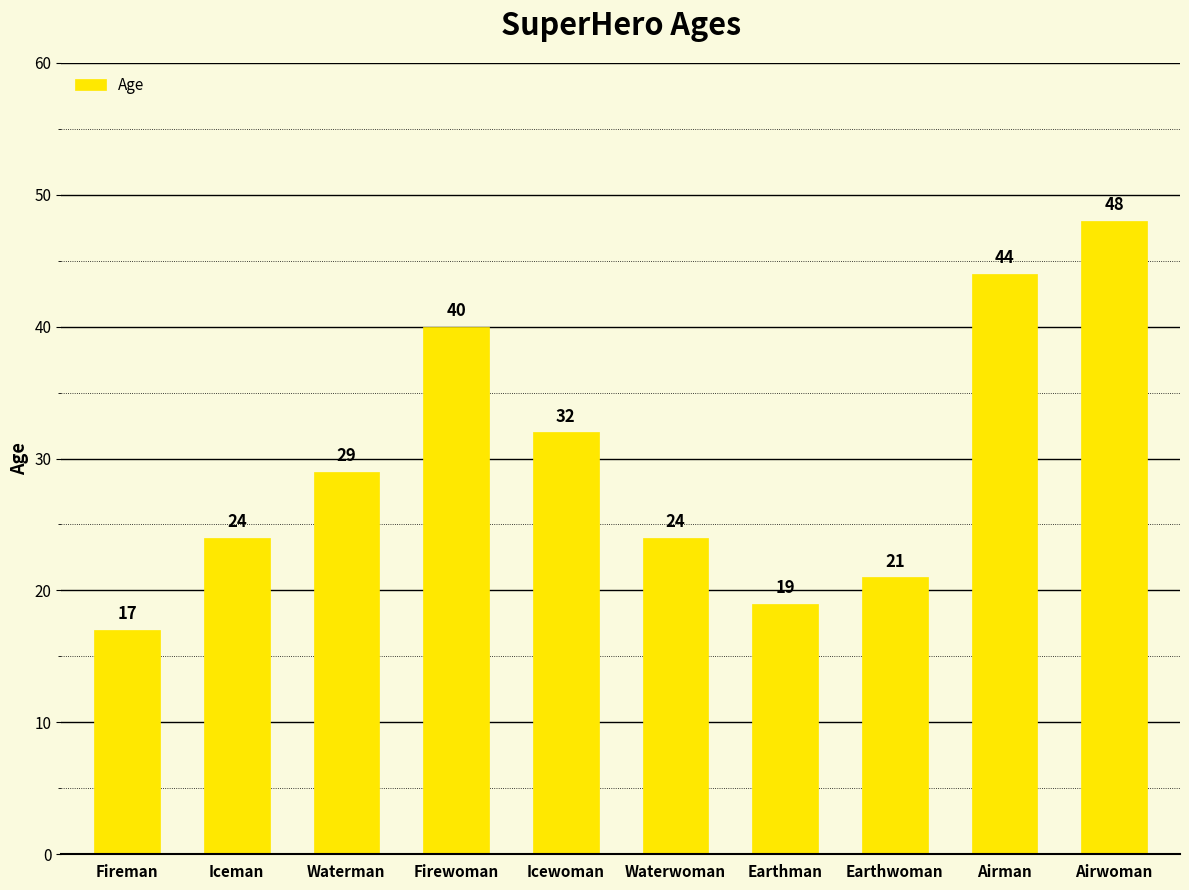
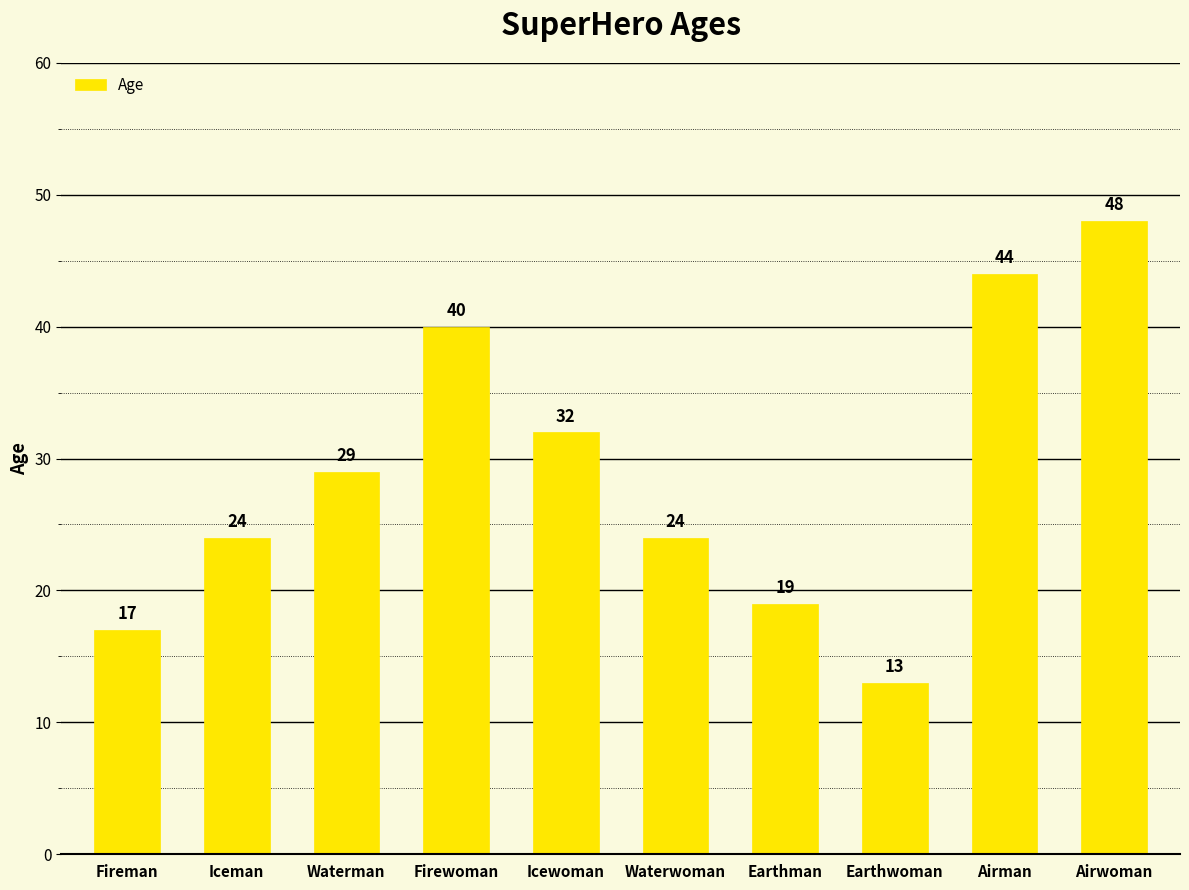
Earthwoman: 21 -> 13
